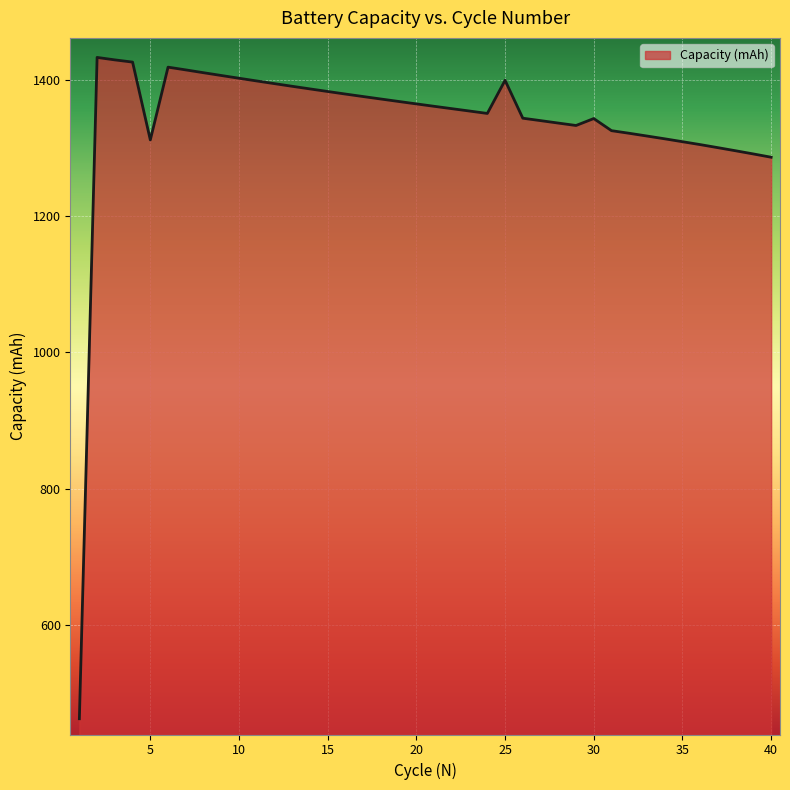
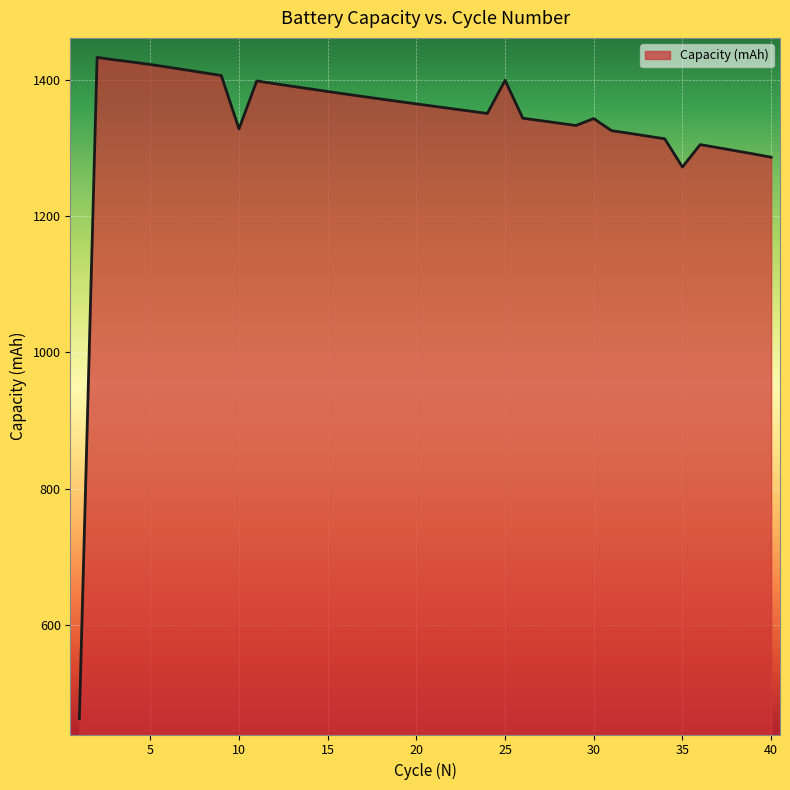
5: 1310 -> 1420
10: 1400 -> 1330
35: 1310 -> 1270
